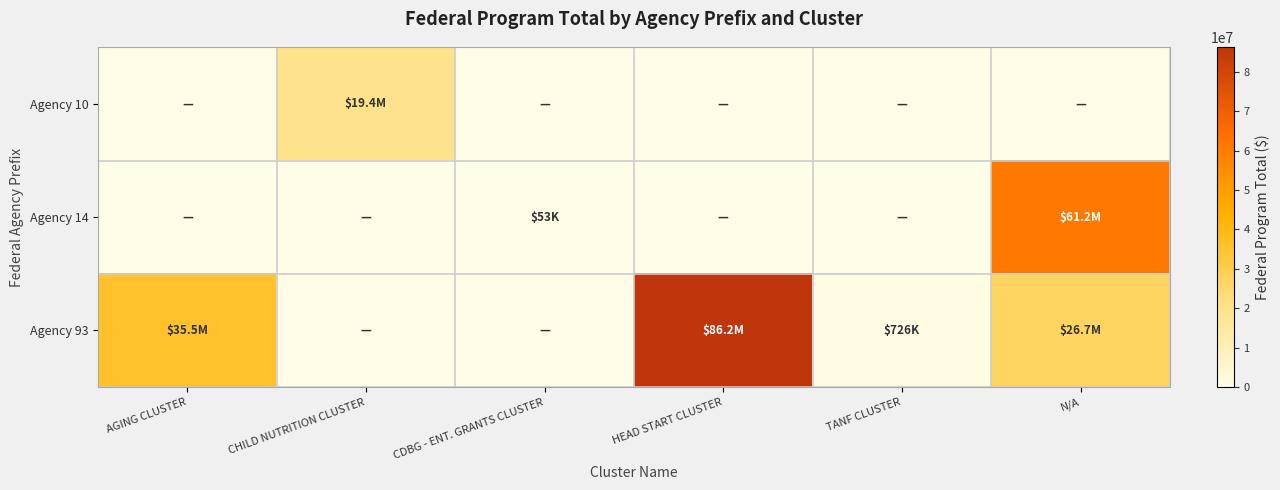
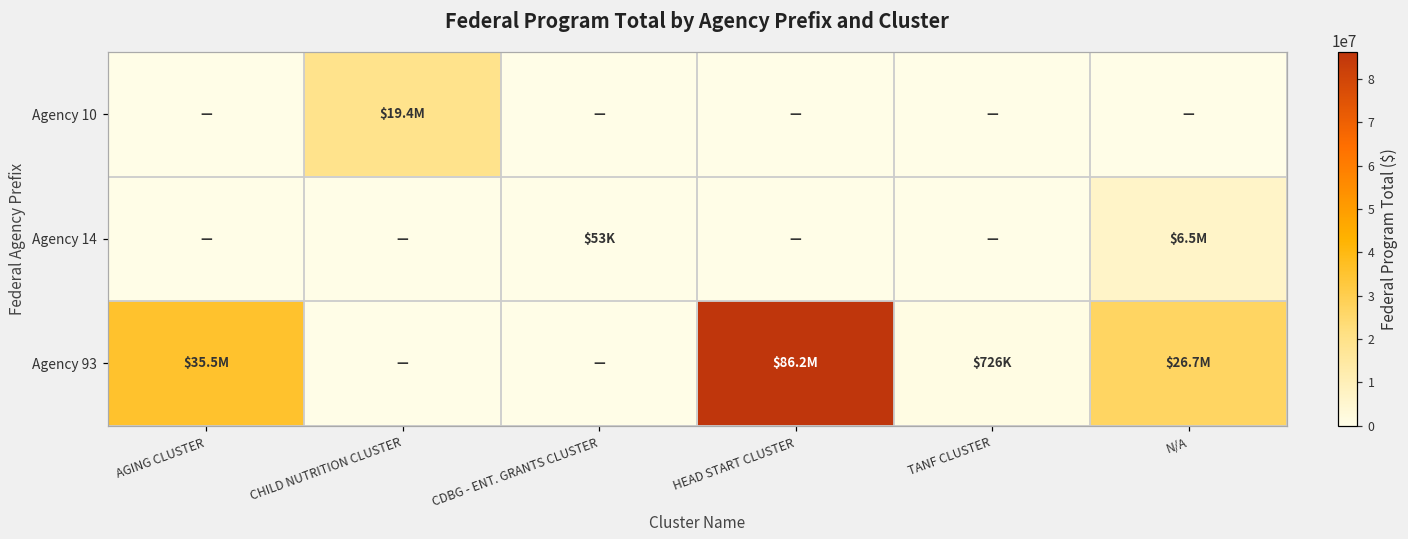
Agency 14, N/A: $61.2M -> $6.5M
